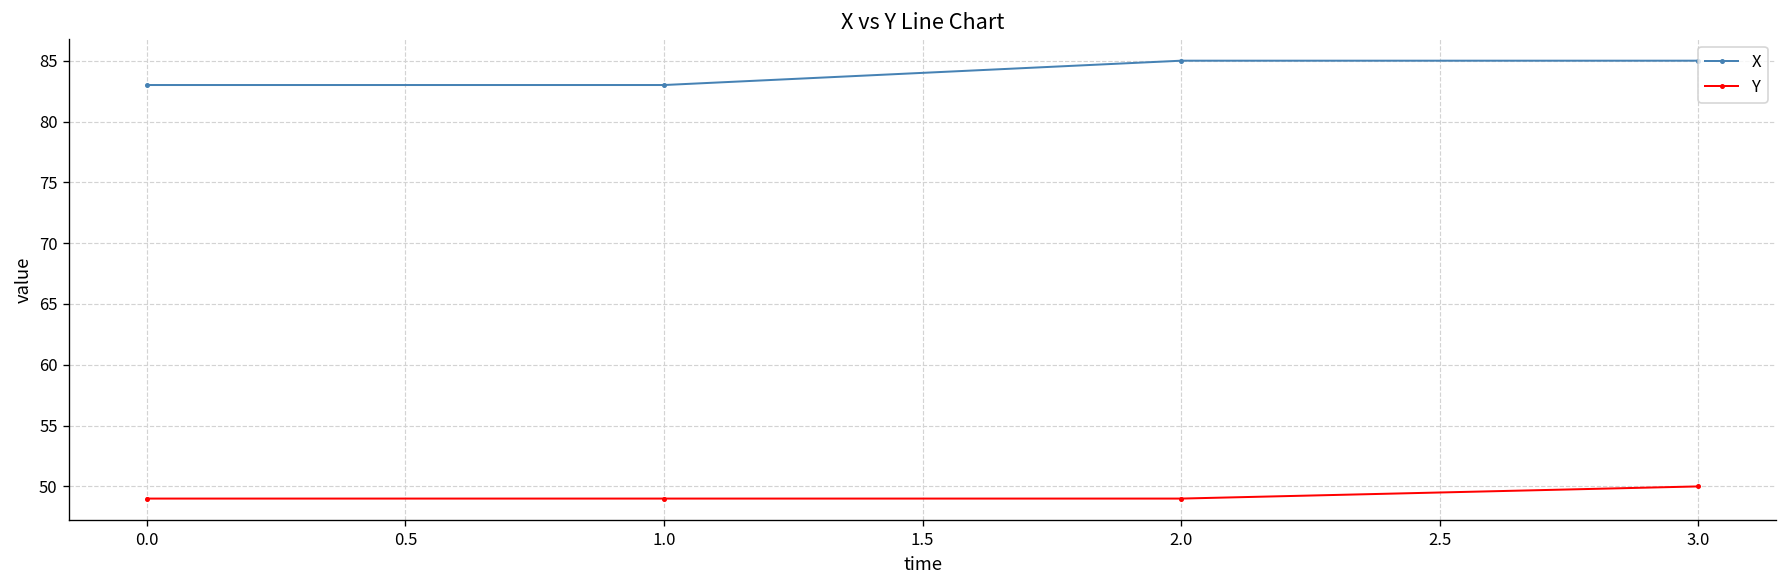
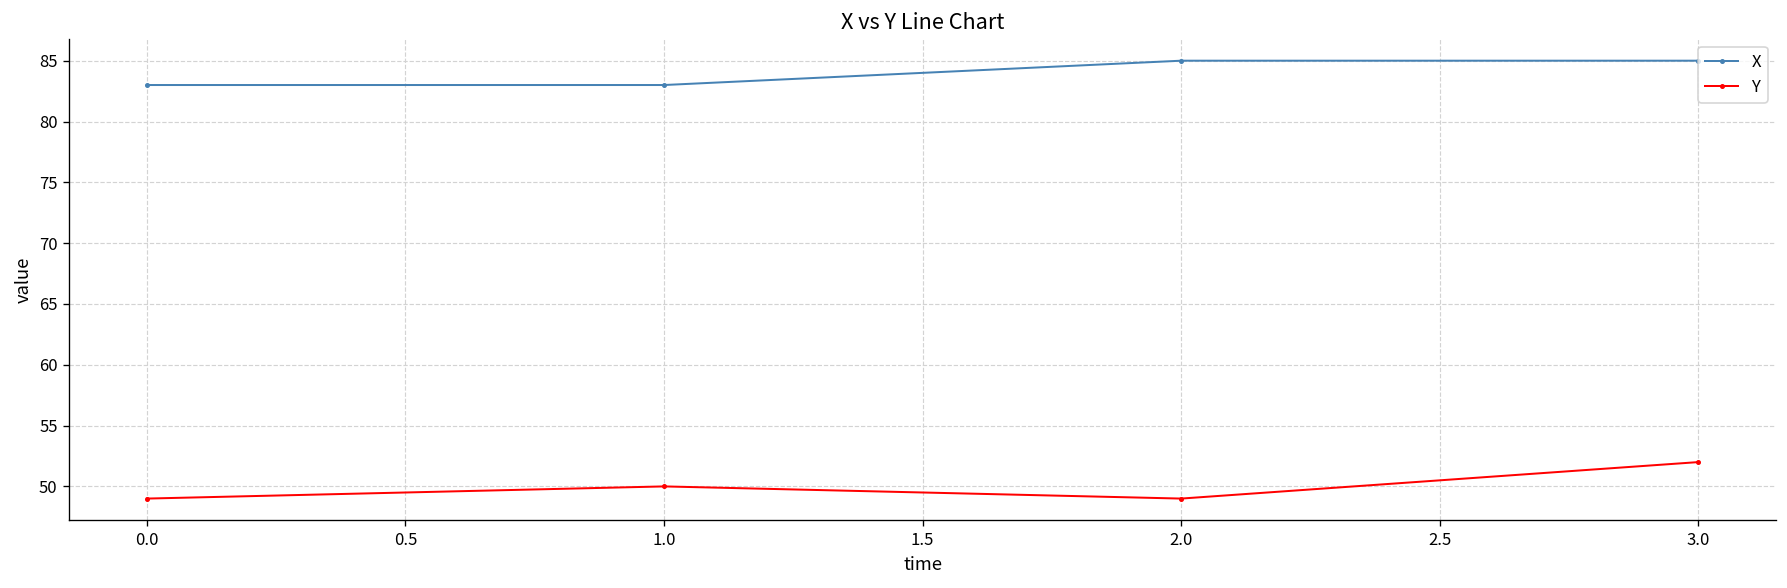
Y, 1.0: 49 -> 50
Y, 3.0: 50 -> 52
